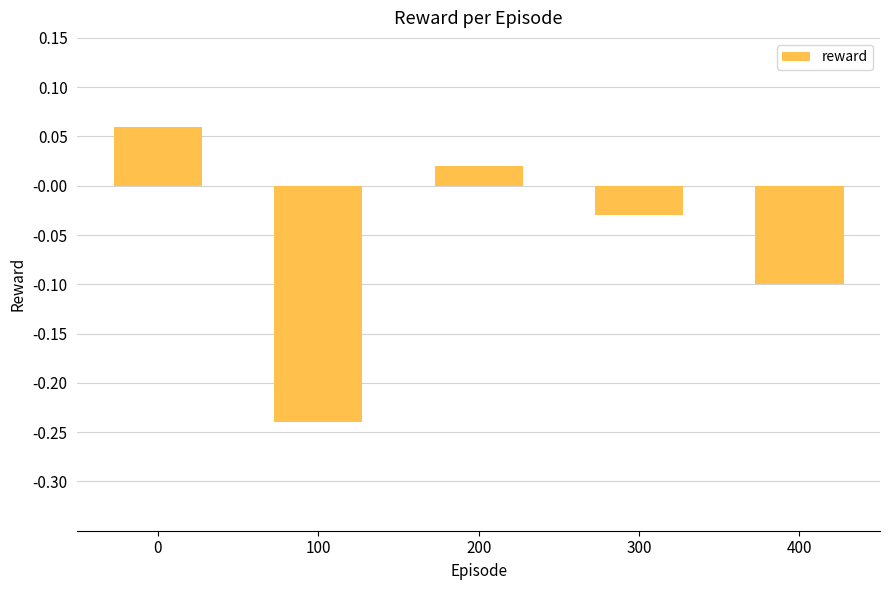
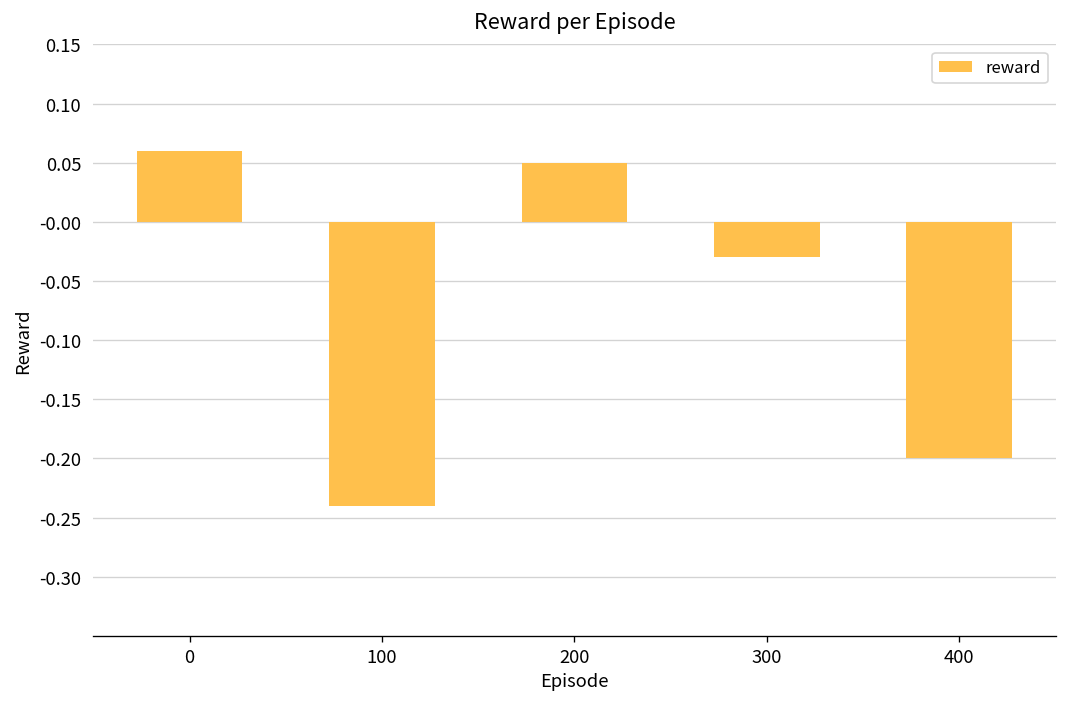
200: 0.02 -> 0.05
400: -0.1 -> -0.2
